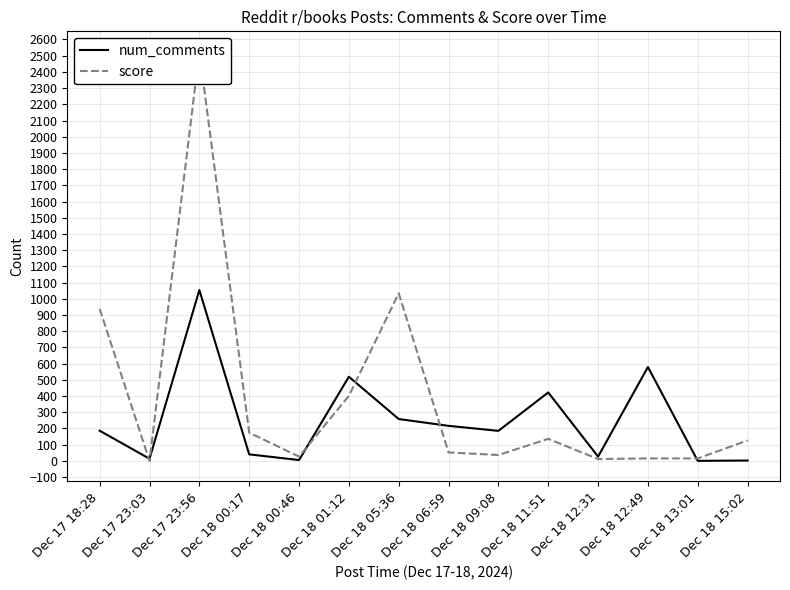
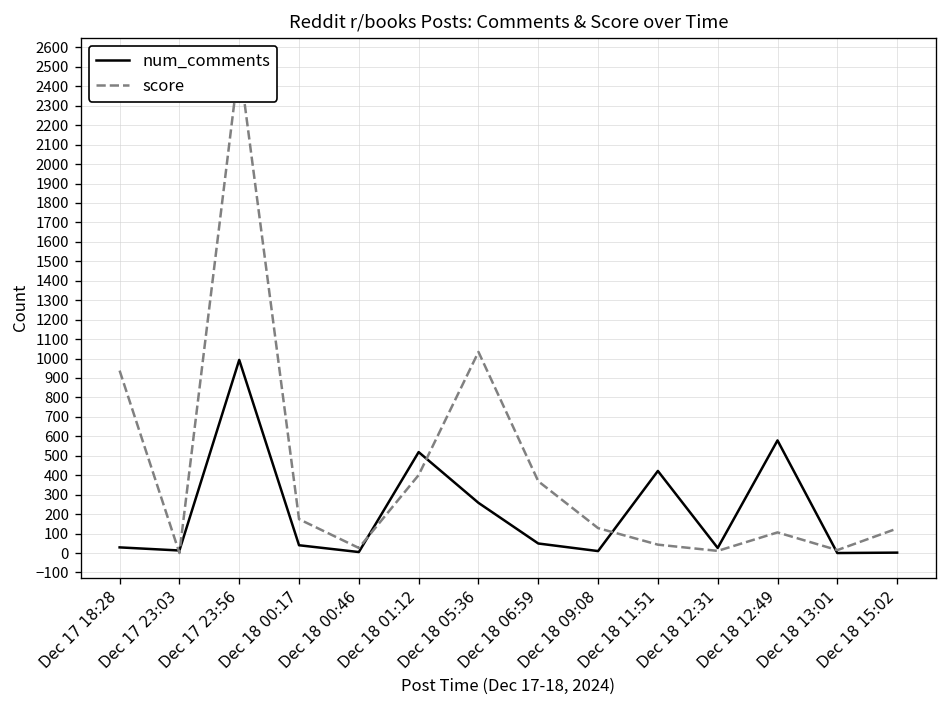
num_comments, Dec 17 18:28: 190 -> 30
num_comments, Dec 17 23:56: 1050 -> 990
num_comments, Dec 18 06:59: 220 -> 50
score, Dec 18 06:59: 50 -> 370
num_comments, Dec 18 09:08: 190 -> 10
score, Dec 18 09:08: 40 -> 130
score, Dec 18 11:51: 140 -> 40
score, Dec 18 12:49: 20 -> 110
